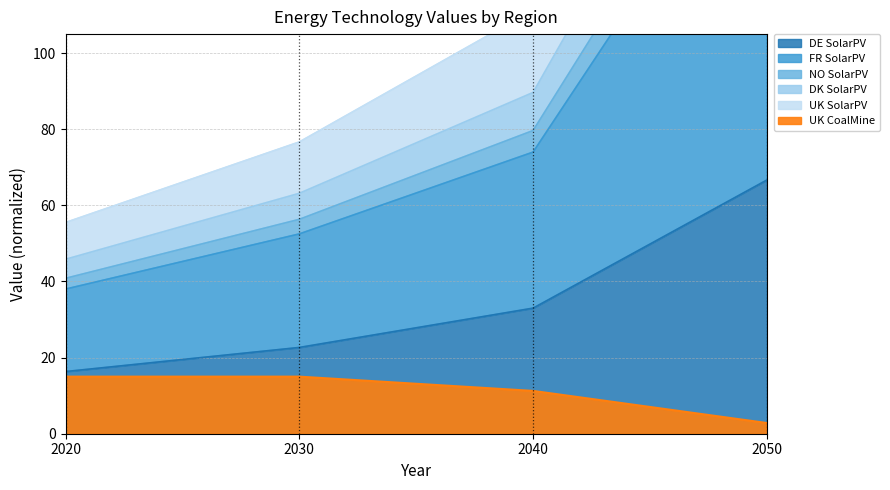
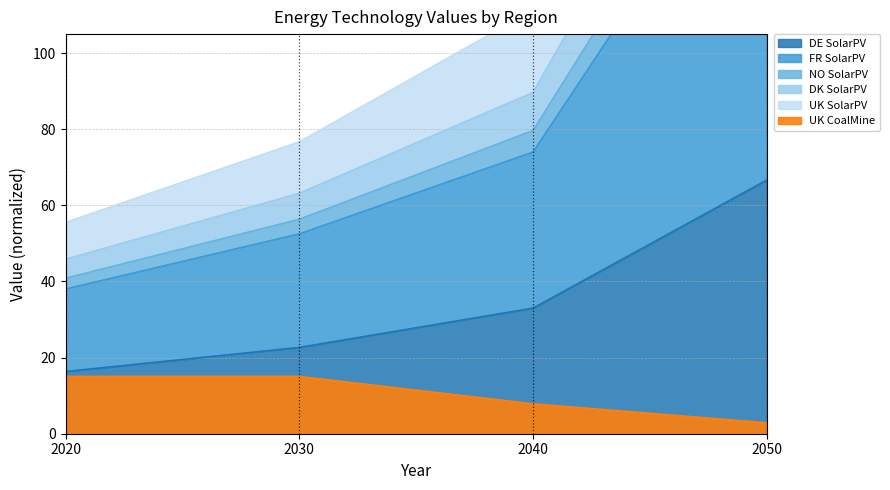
UK CoalMine, 2040: 11 -> 8
